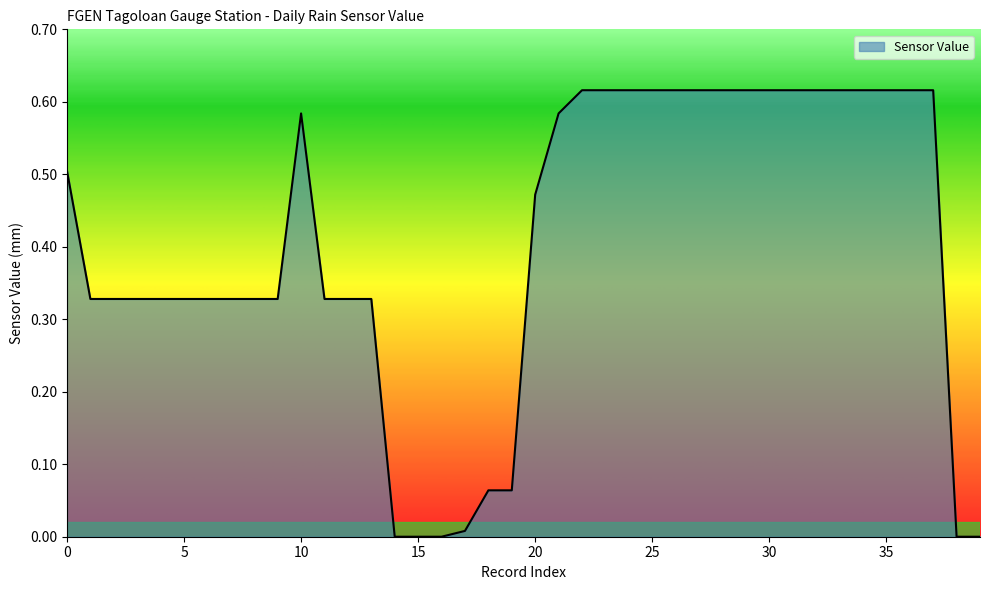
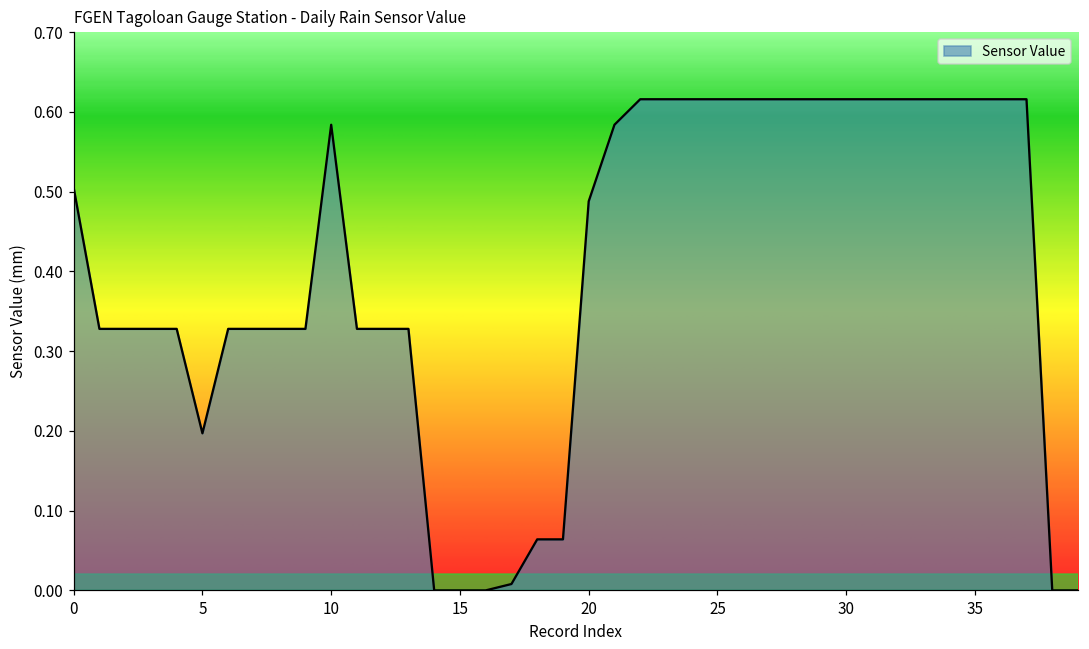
5: 0.33 -> 0.20
20: 0.47 -> 0.49
